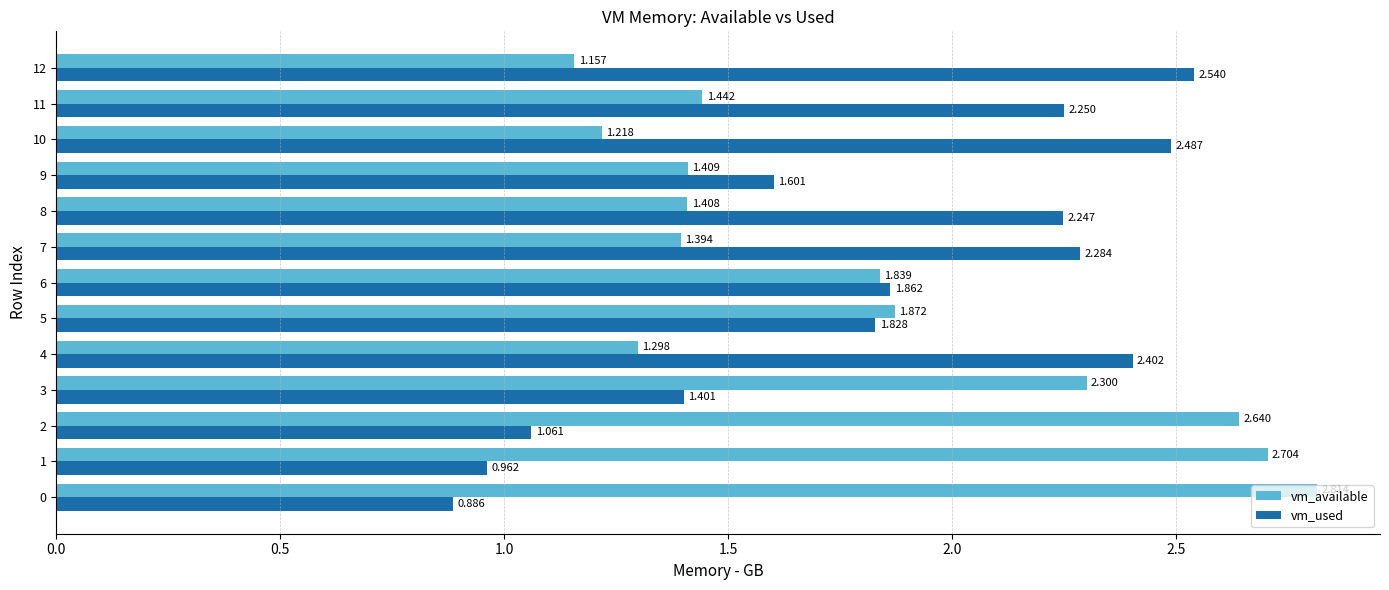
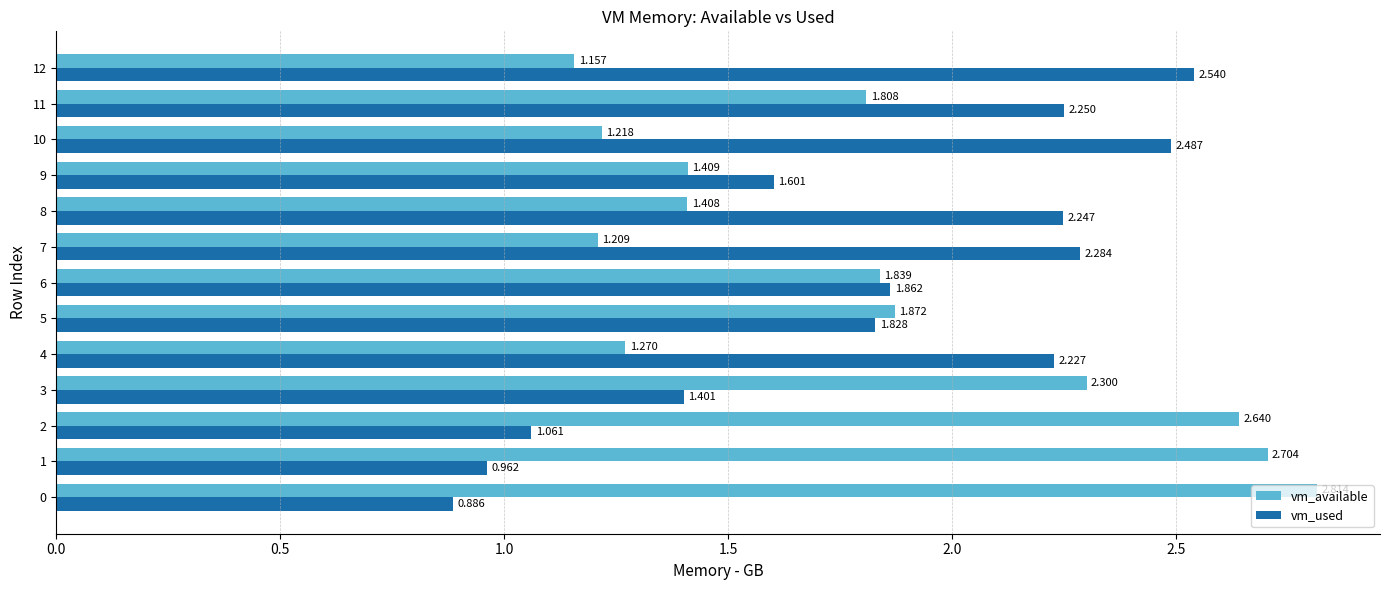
vm_available, 11: 1.442 -> 1.808
vm_available, 7: 1.394 -> 1.209
vm_available, 4: 1.298 -> 1.270
vm_used, 4: 2.402 -> 2.227
